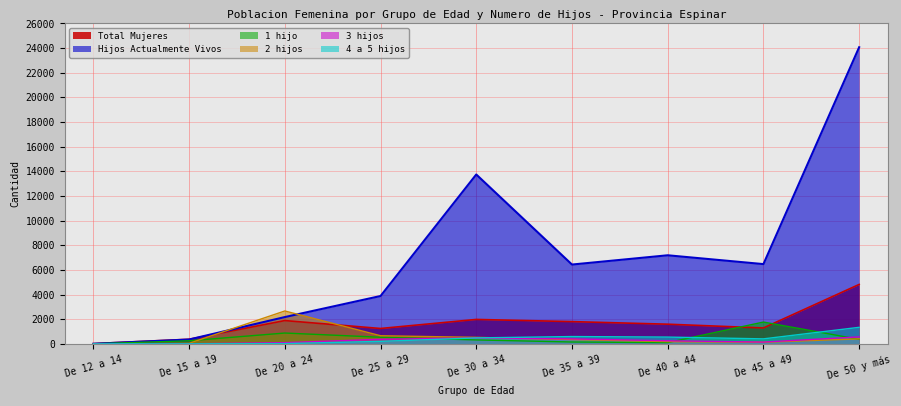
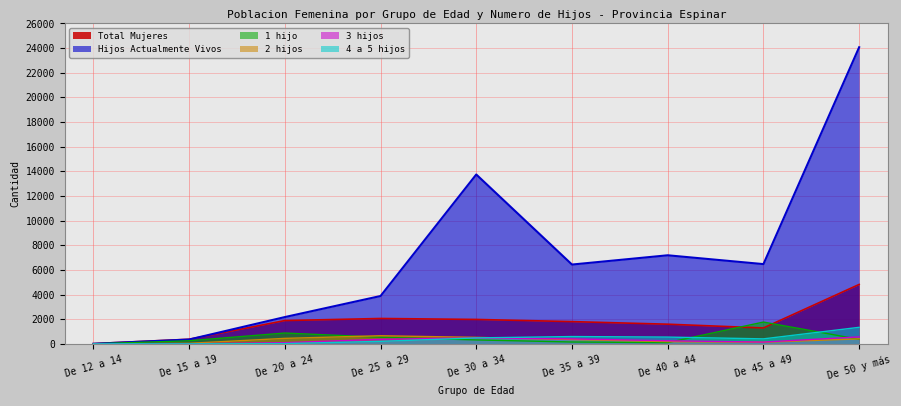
2 hijos, De 20 a 24: 2700 -> 400
Total Mujeres, De 25 a 29: 1200 -> 2100
